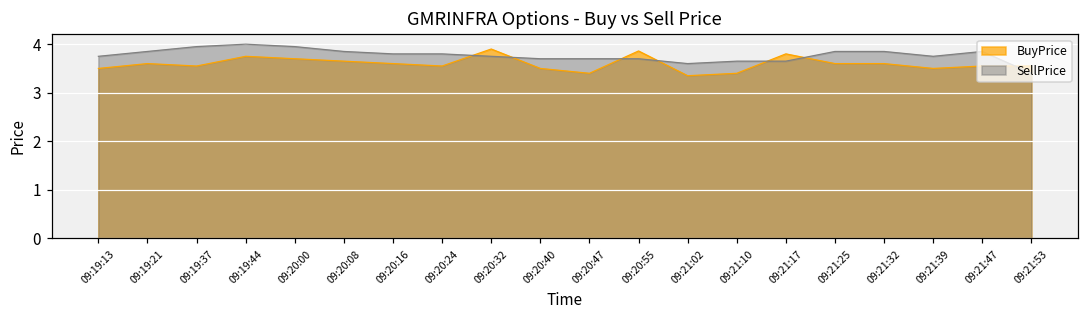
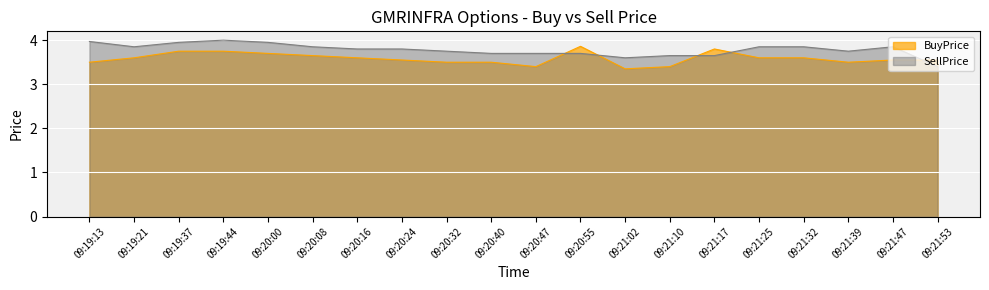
SellPrice, 09:19:13: 3.8 -> 4.0
BuyPrice, 09:19:37: 3.6 -> 3.8
BuyPrice, 09:20:32: 3.9 -> 3.5
